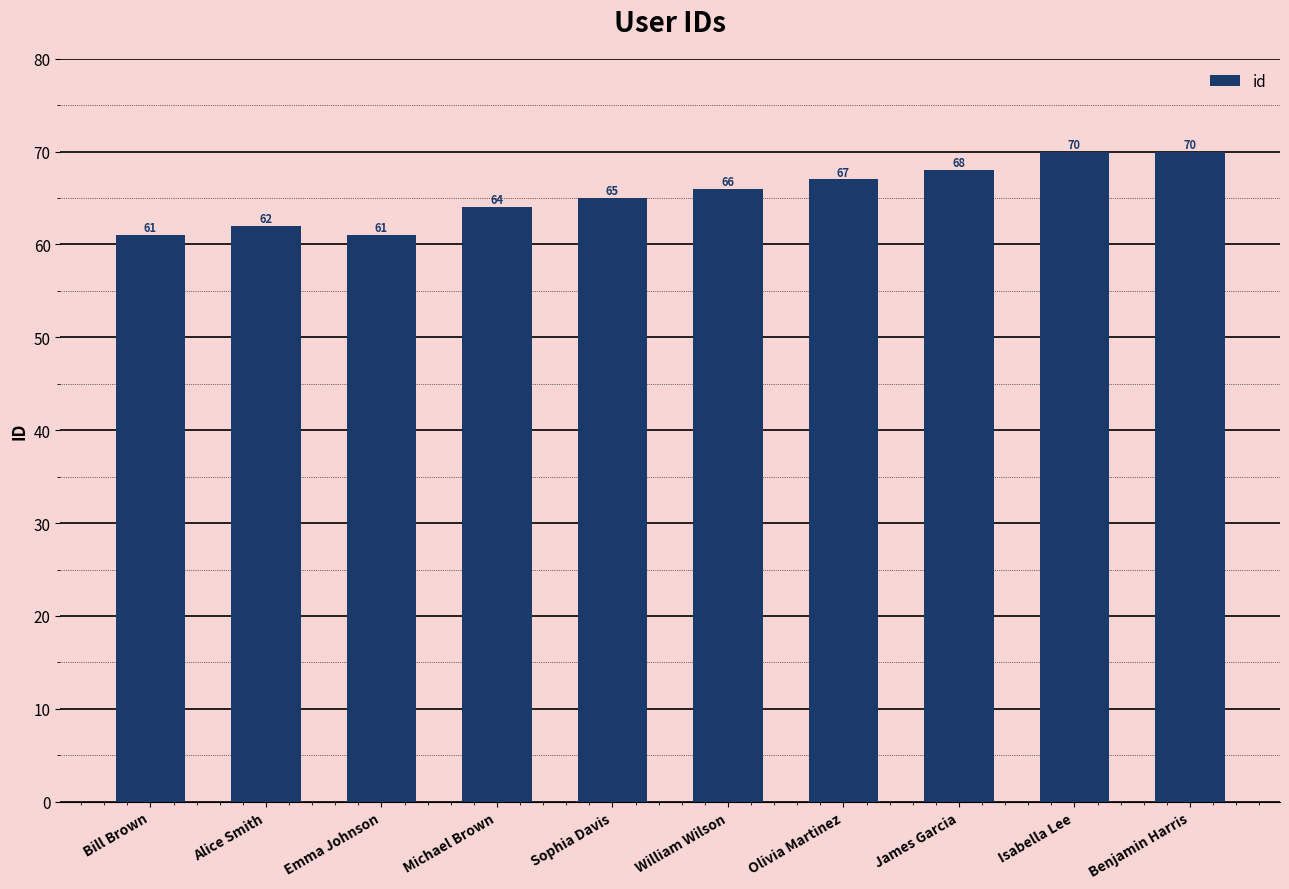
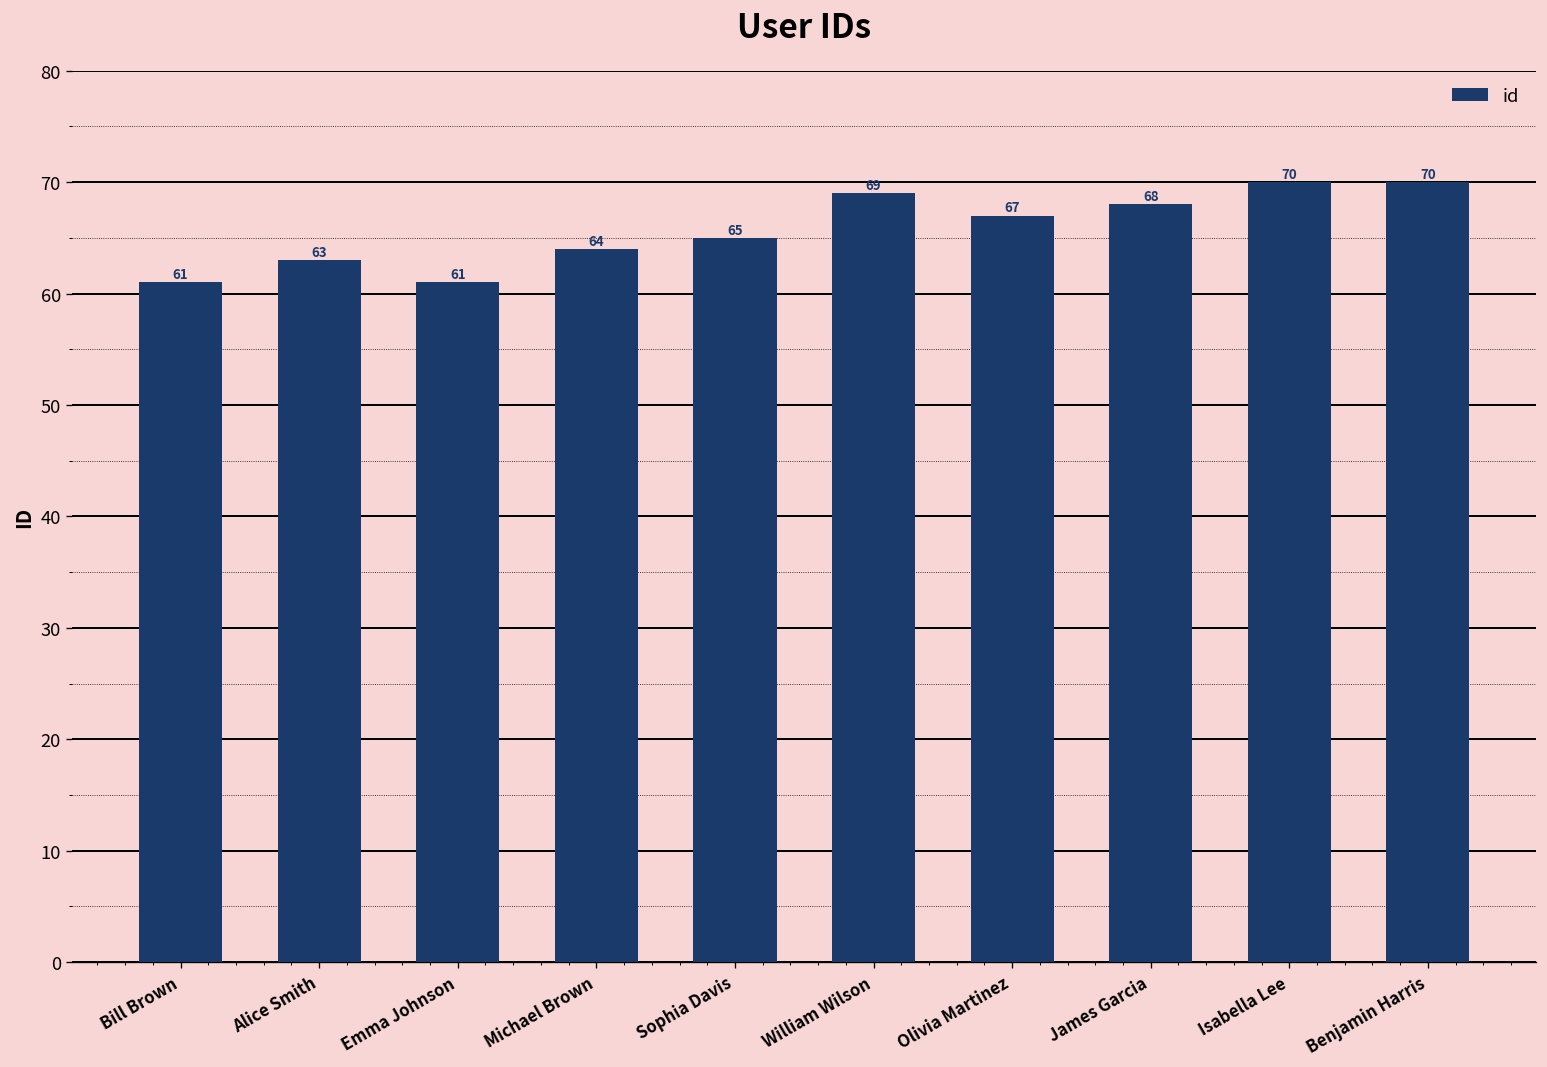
Alice Smith: 62 -> 63
William Wilson: 66 -> 69
